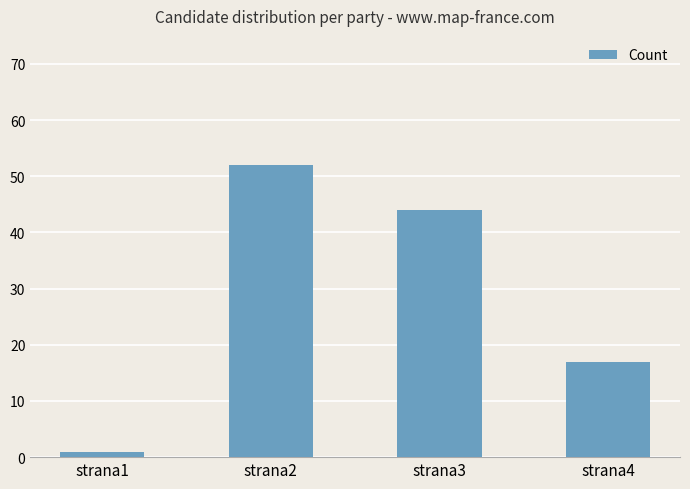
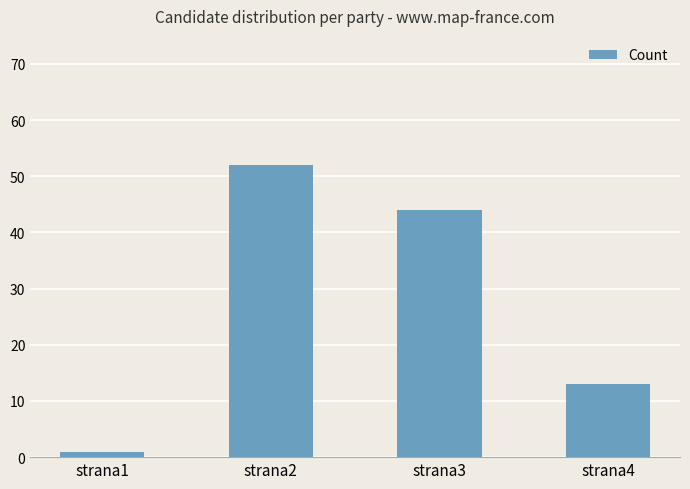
strana4: 17 -> 13
